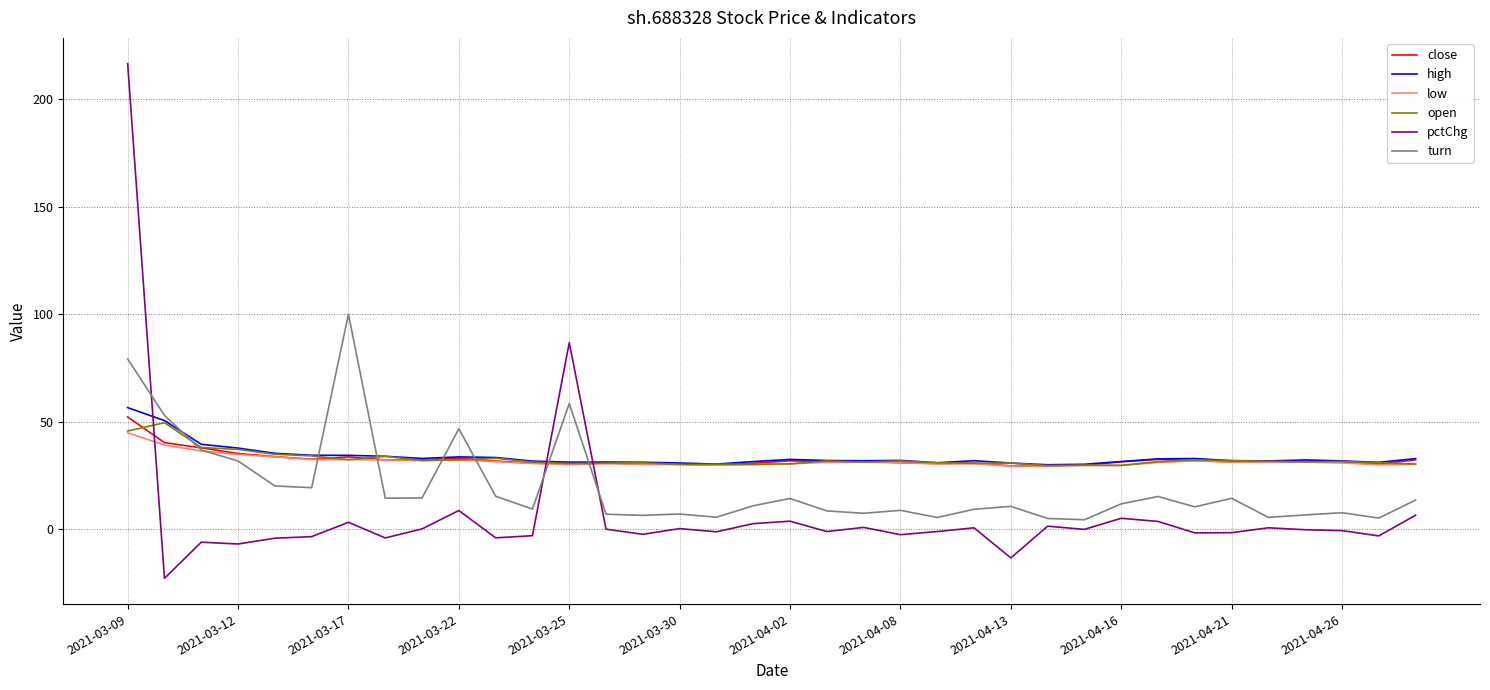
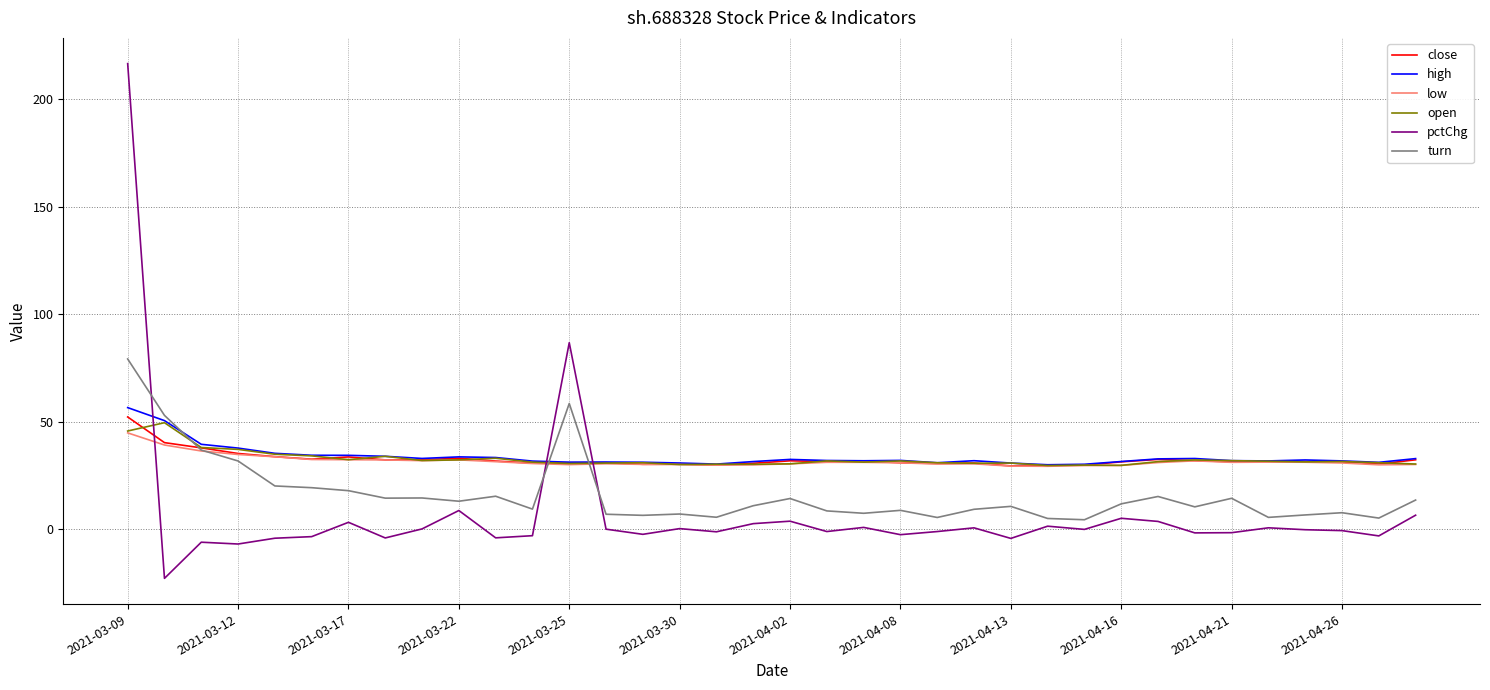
turn, 2021-03-17: 100 -> 18
turn, 2021-03-22: 47 -> 13
pctChg, 2021-04-13: -13 -> -4
